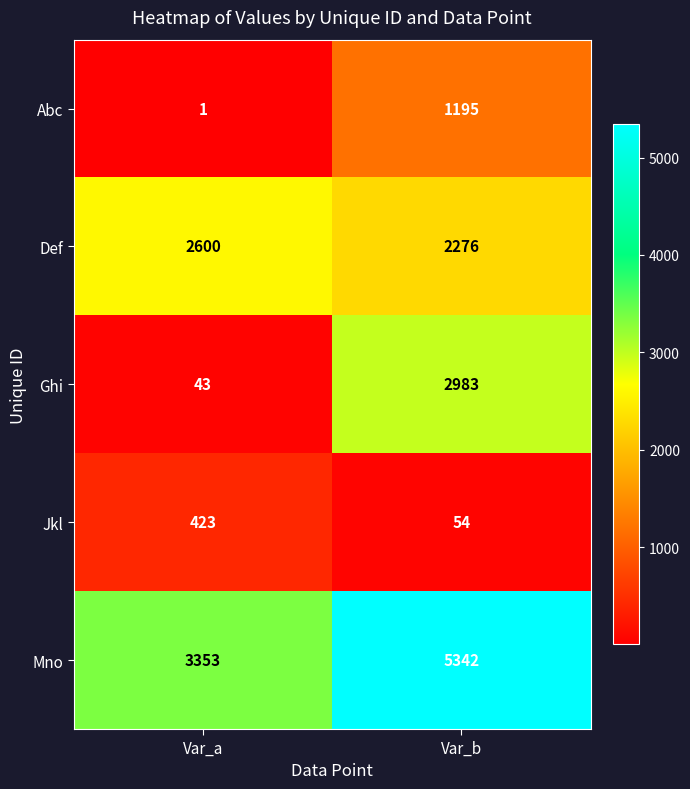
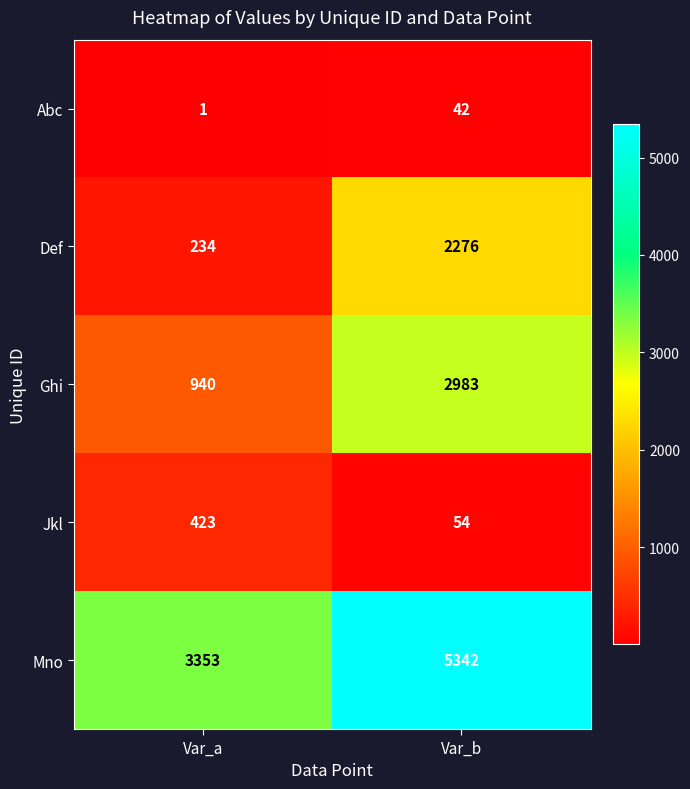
Abc, Var_b: 1195 -> 42
Def, Var_a: 2600 -> 234
Ghi, Var_a: 43 -> 940
